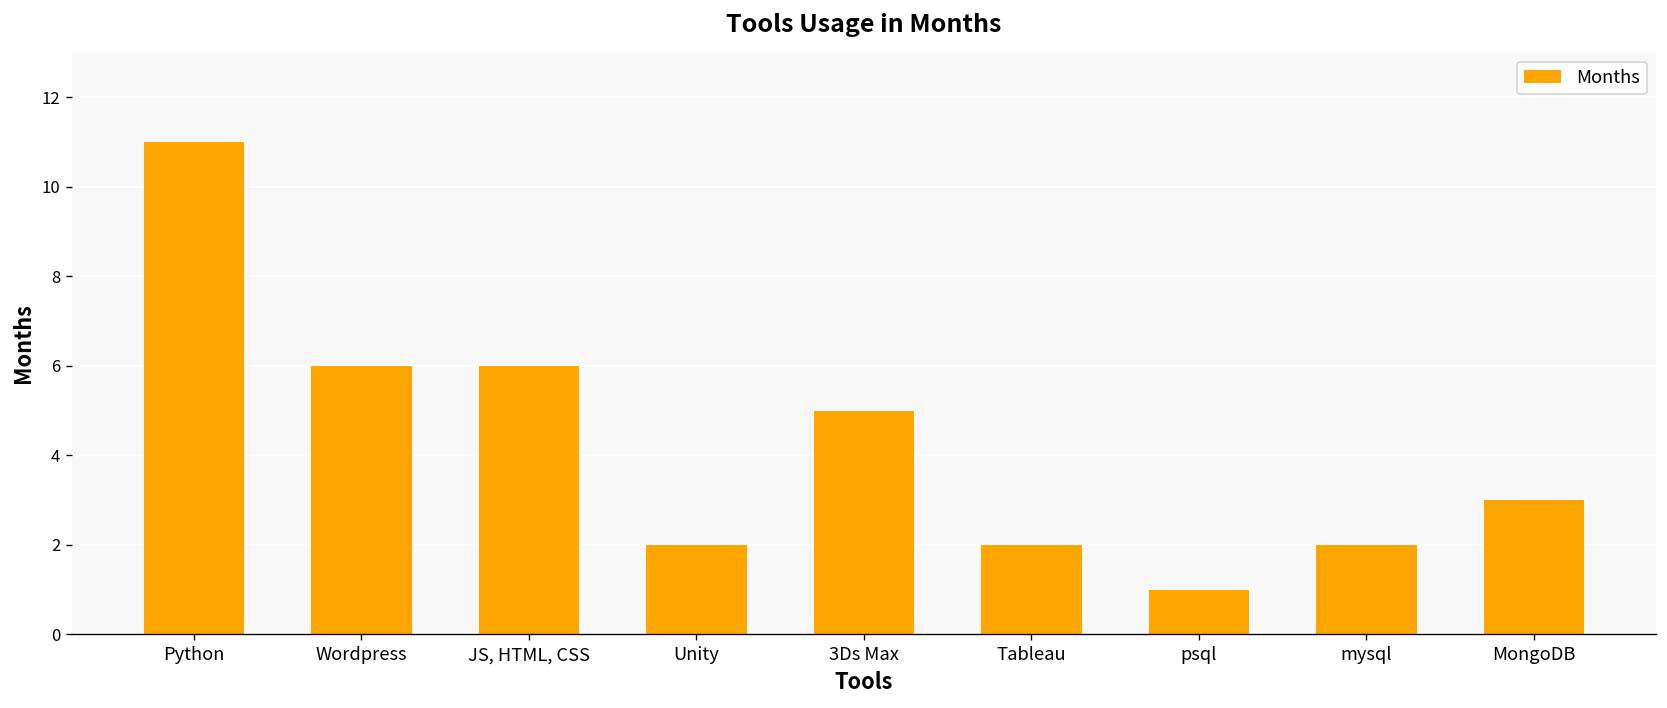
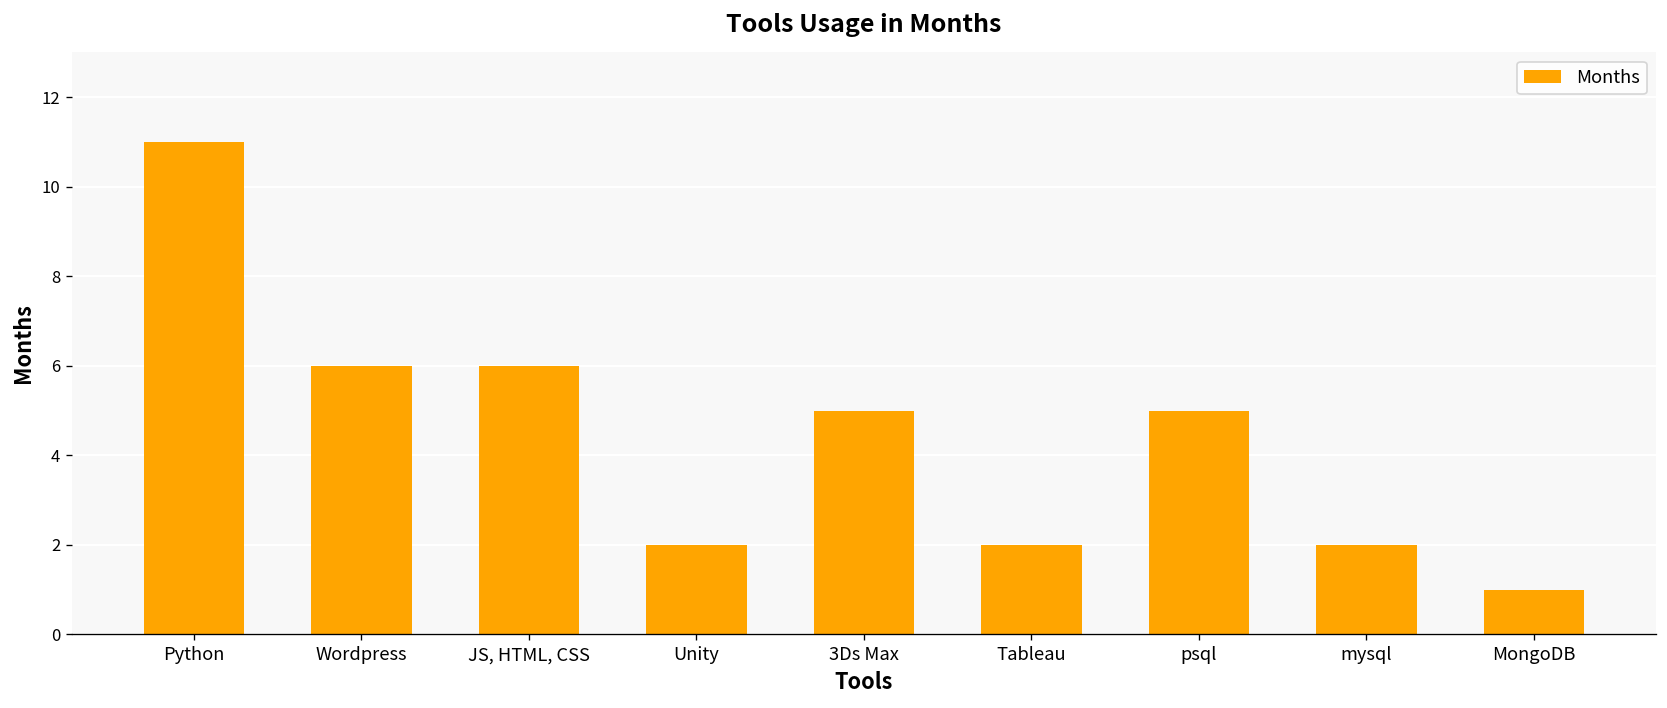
psql: 1 -> 5
MongoDB: 3 -> 1
